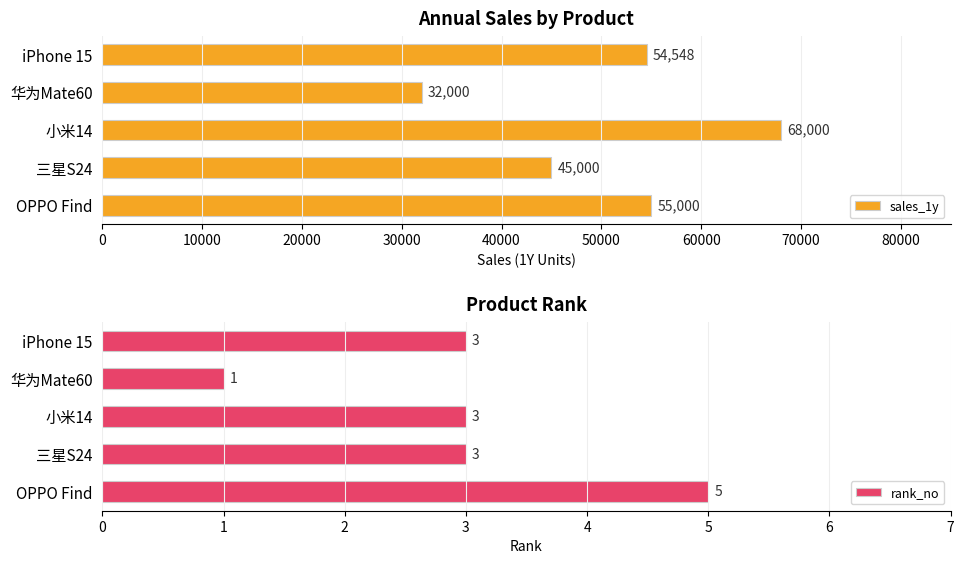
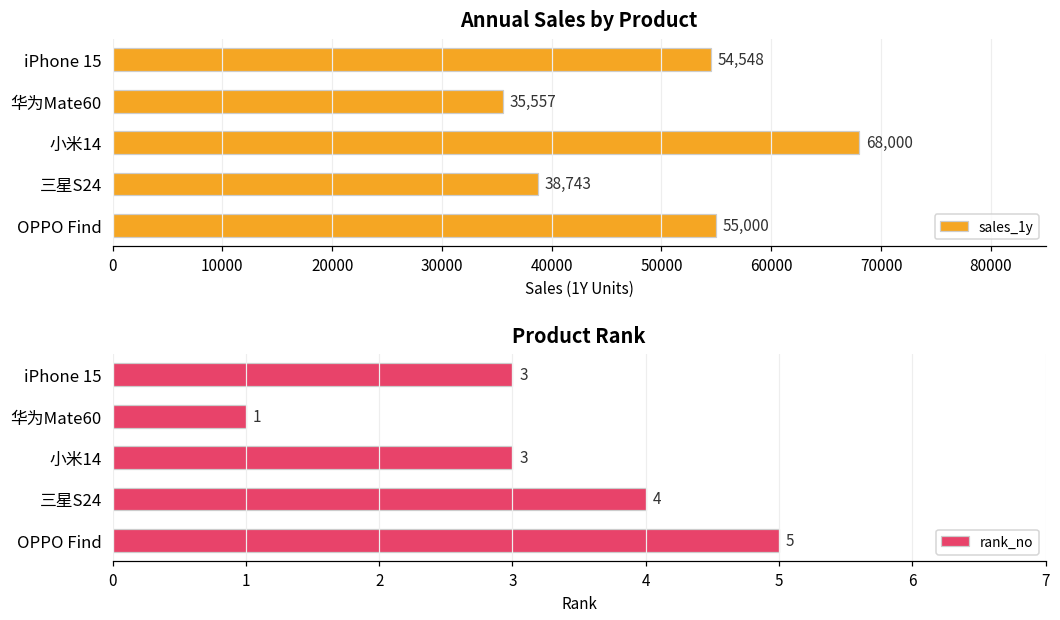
Annual Sales by Product, 华为Mate60: 32,000 -> 35,557
Annual Sales by Product, 三星S24: 45,000 -> 38,743
Product Rank, 三星S24: 3 -> 4
